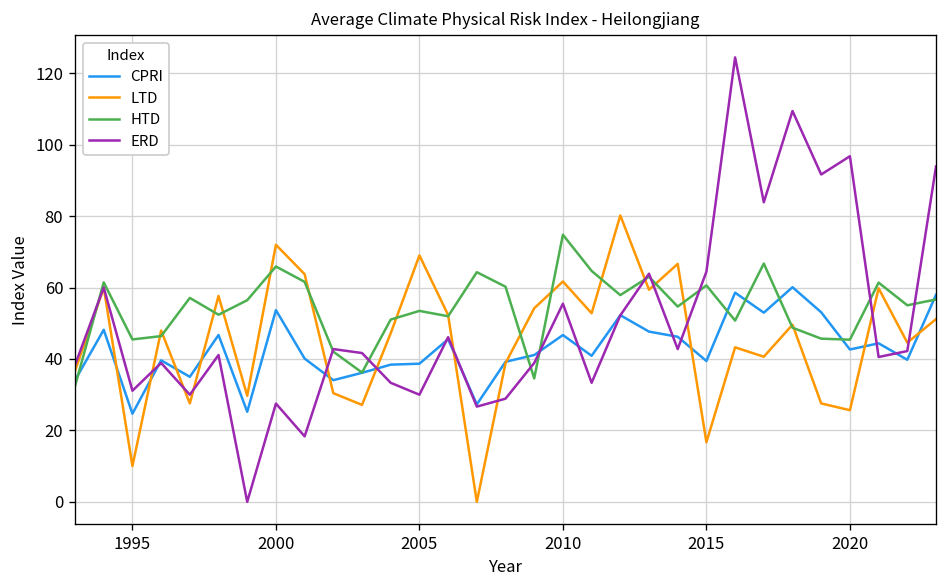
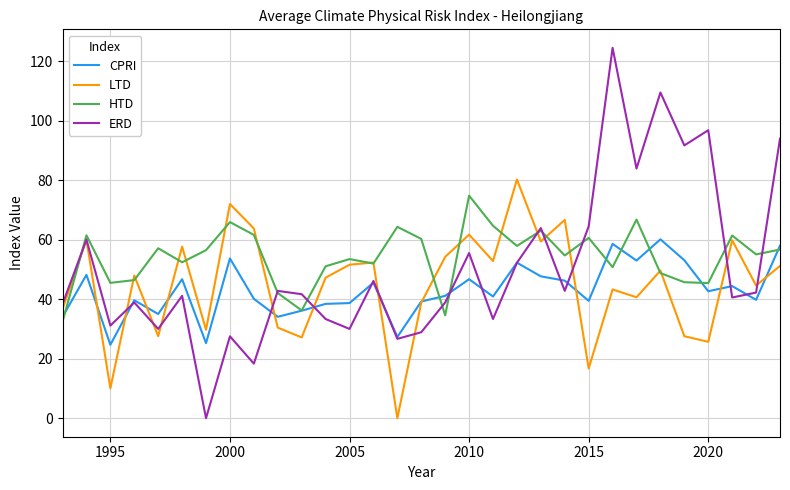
LTD, 2005: 69 -> 52
